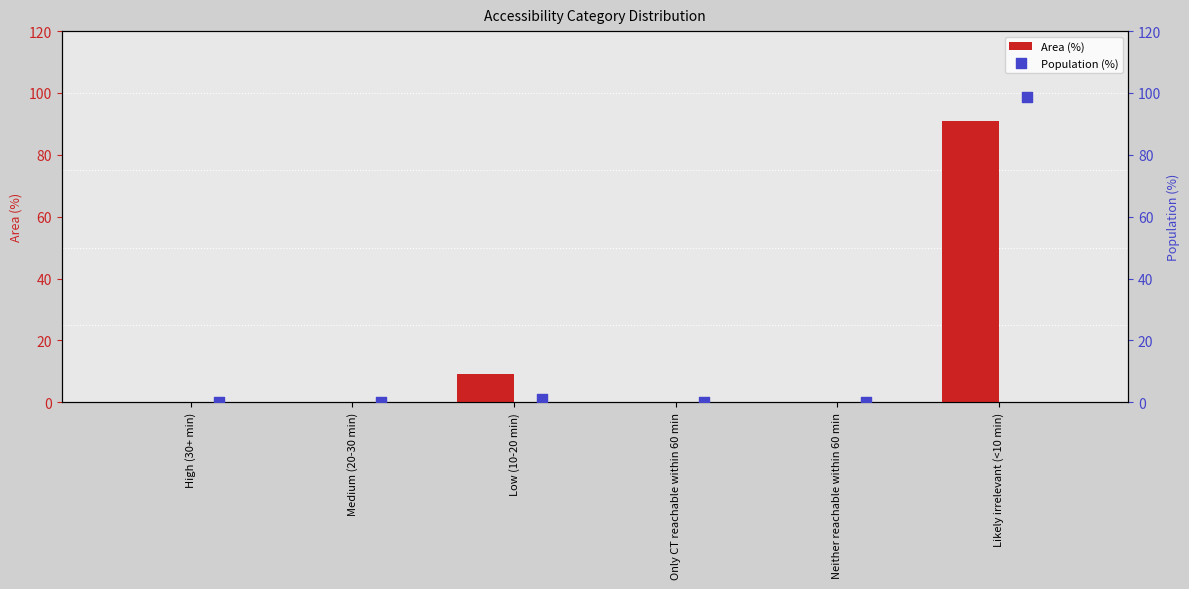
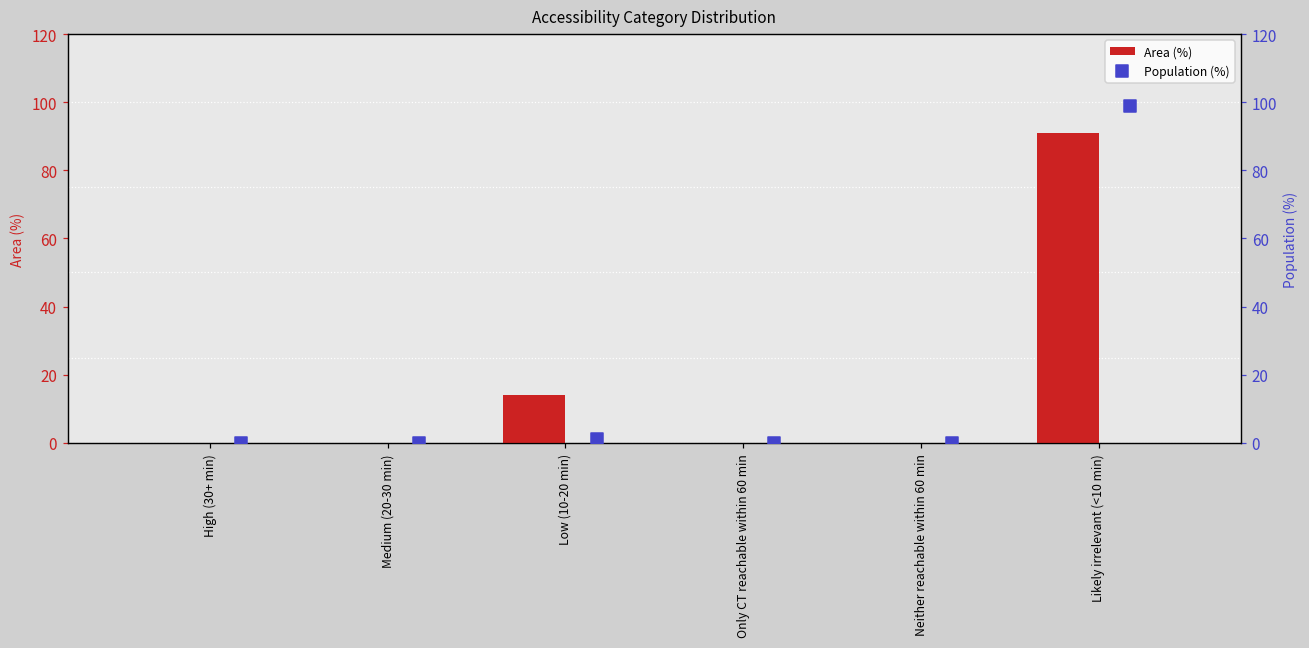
Area (%), Low (10-20 min): 9 -> 14
